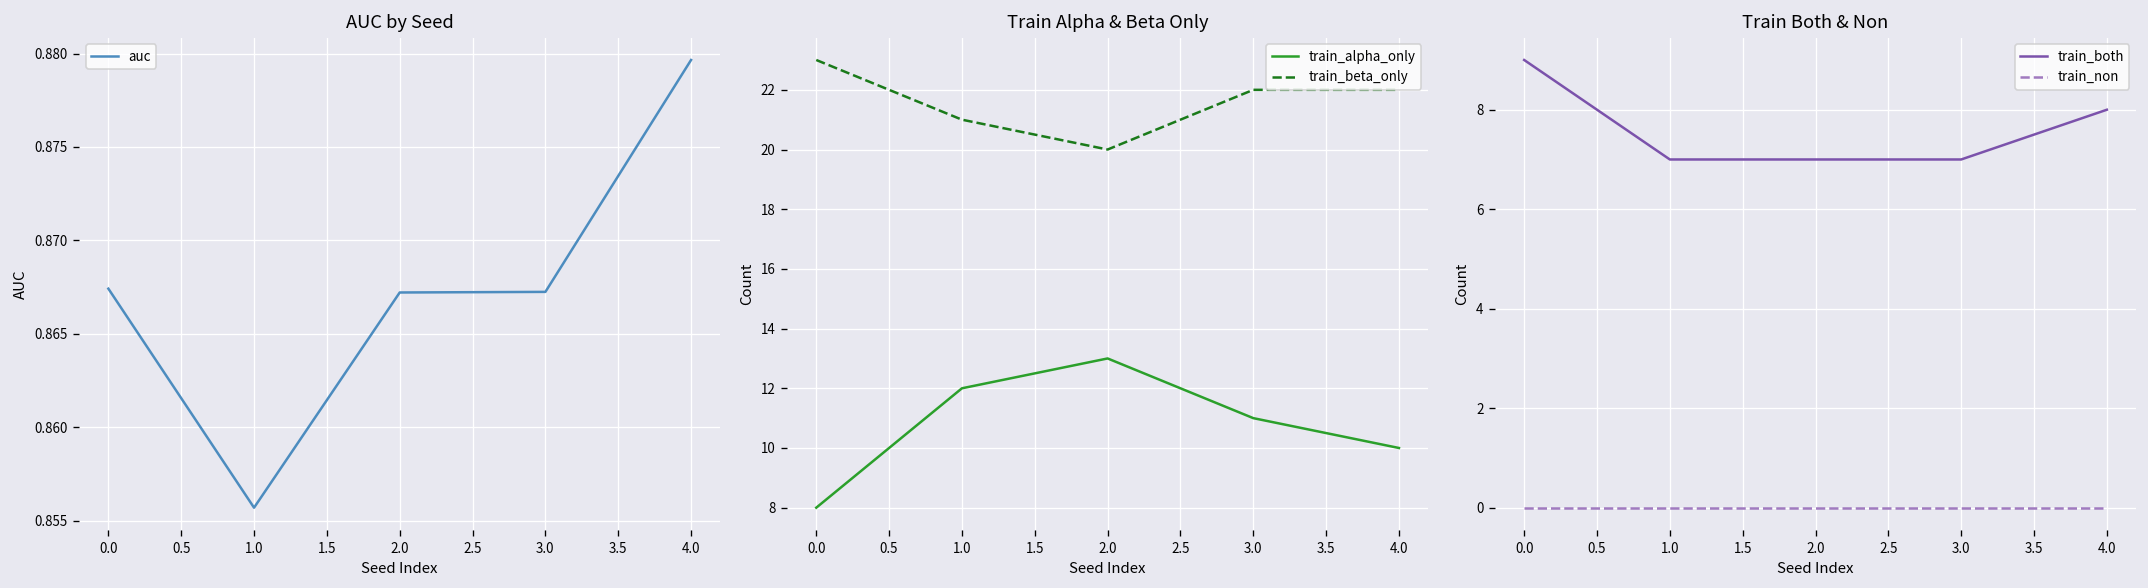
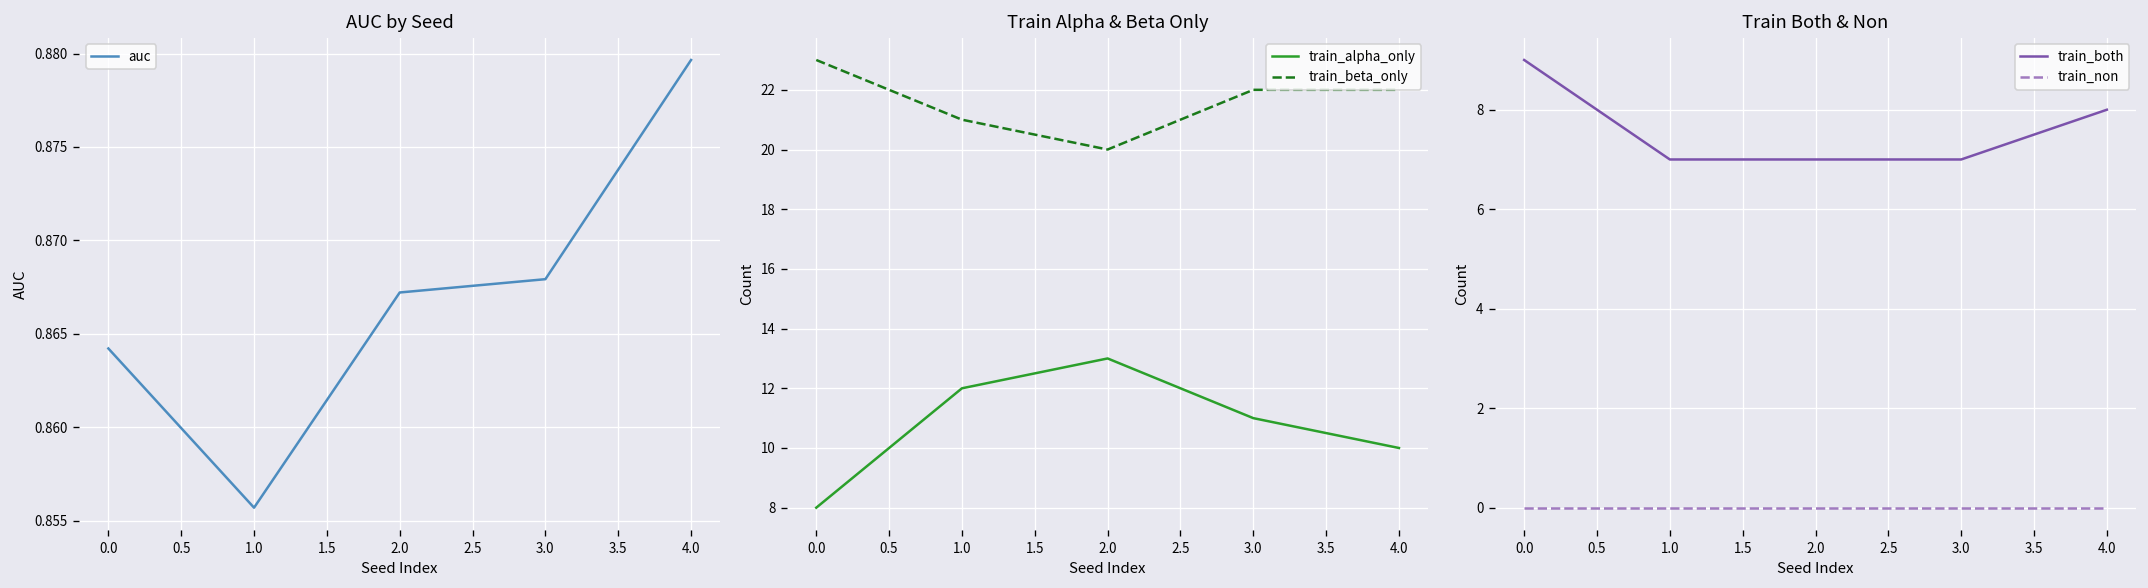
AUC by Seed, 0.0: 0.8674 -> 0.8642
AUC by Seed, 3.0: 0.8672 -> 0.8679
